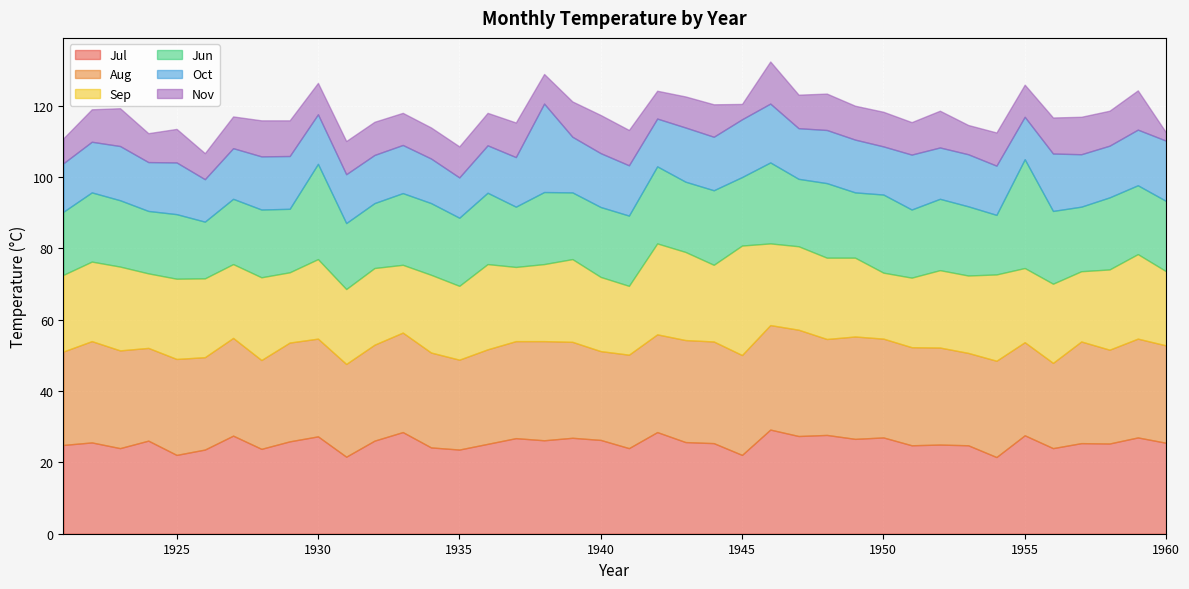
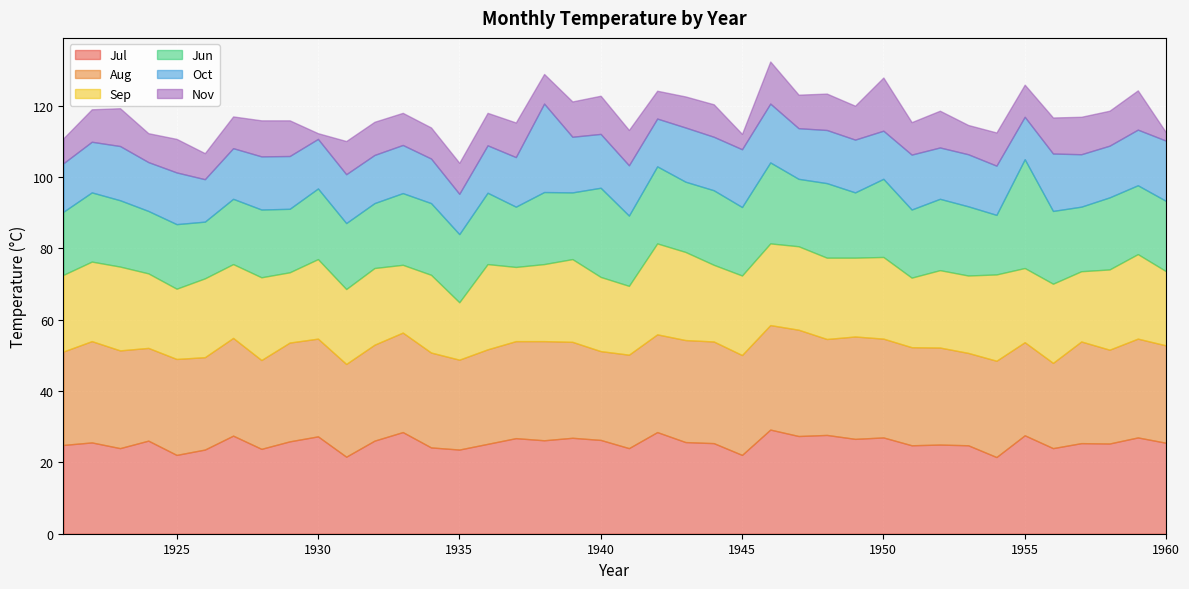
Sep, 1925: 23 -> 20
Jun, 1930: 27 -> 20
Nov, 1930: 9 -> 2
Sep, 1935: 21 -> 16
Jun, 1940: 20 -> 25
Sep, 1945: 31 -> 22
Sep, 1950: 19 -> 23
Nov, 1950: 10 -> 15
